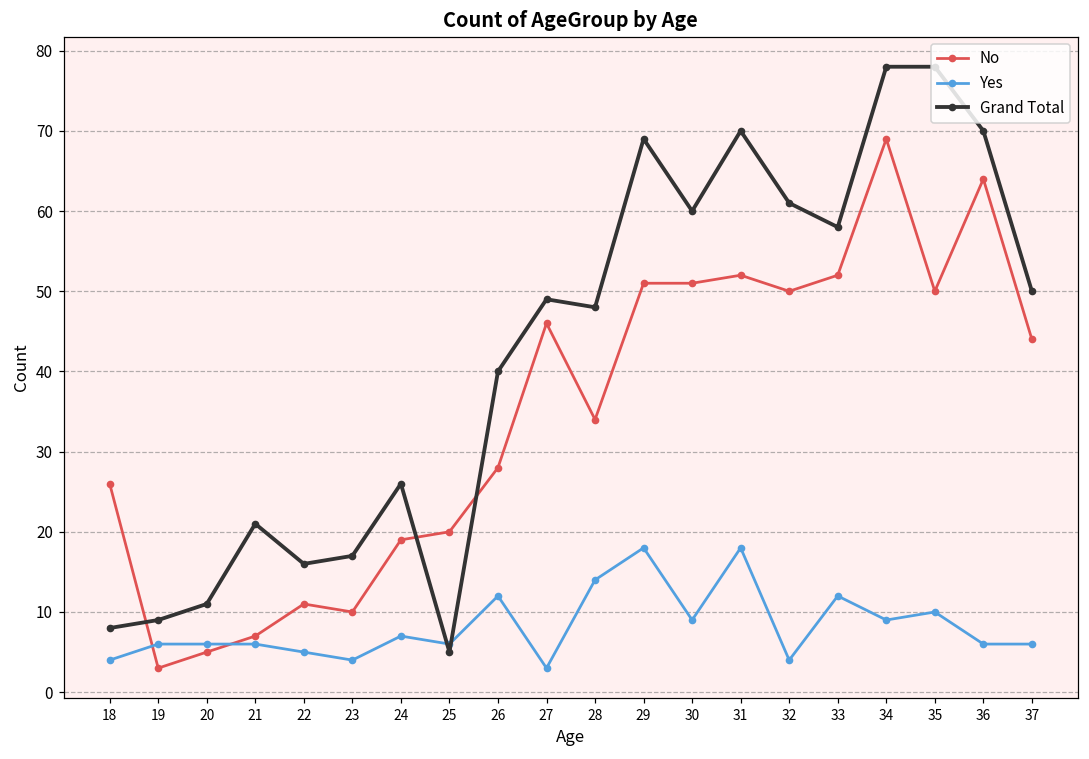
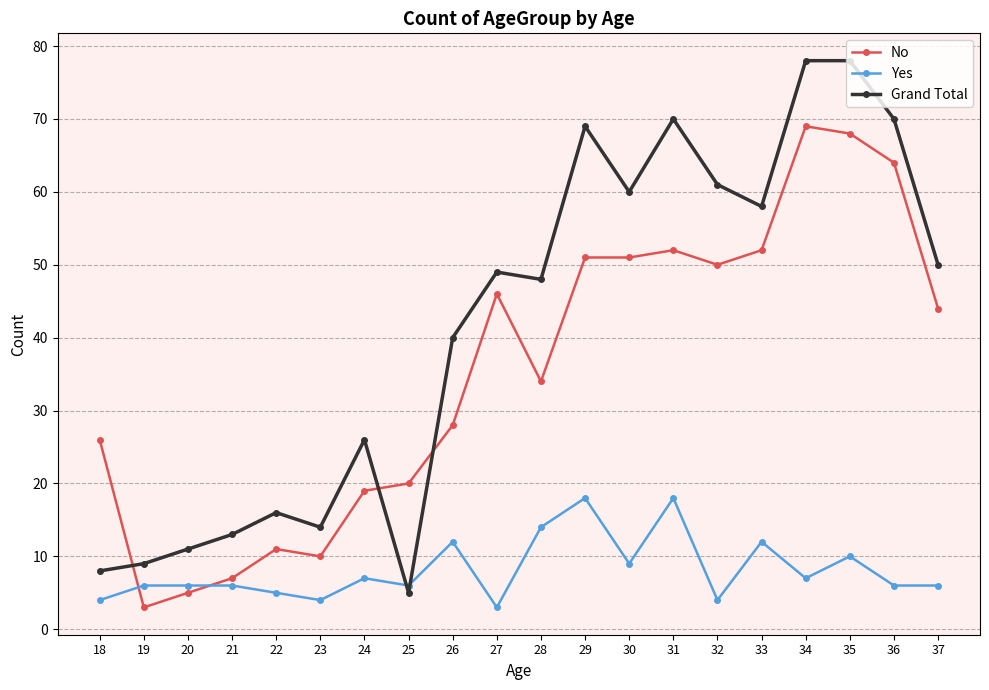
Grand Total, 21: 21 -> 13
Grand Total, 23: 17 -> 14
Yes, 34: 9 -> 7
No, 35: 50 -> 68
